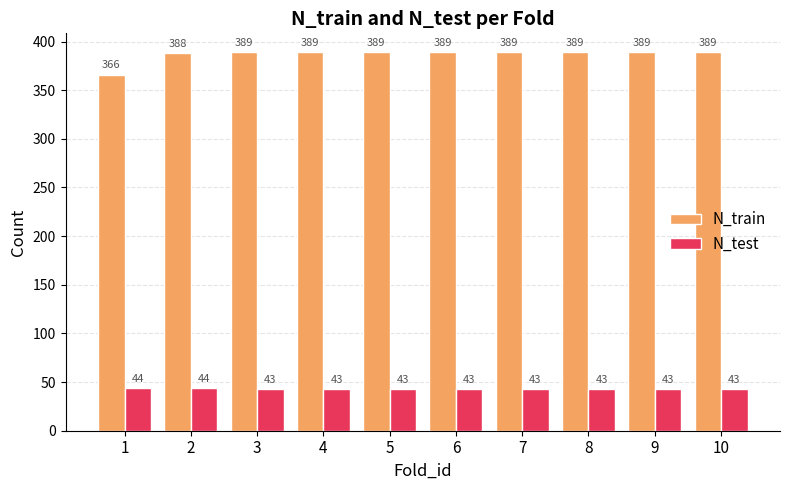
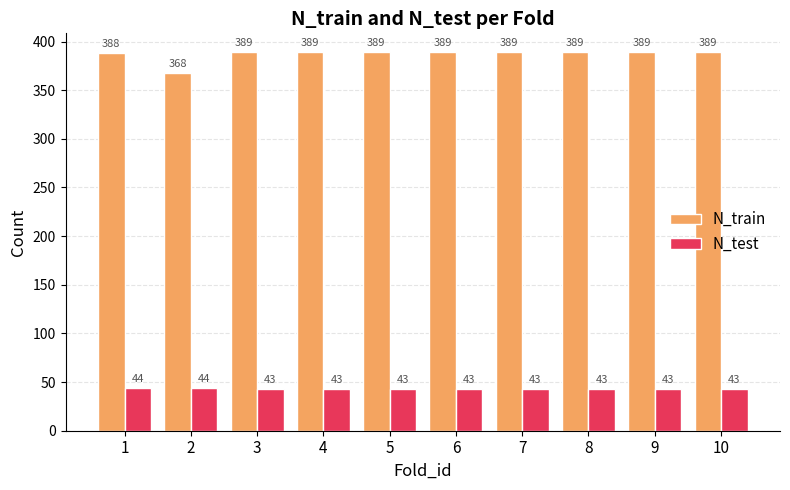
N_train, 1: 366 -> 388
N_train, 2: 388 -> 368
